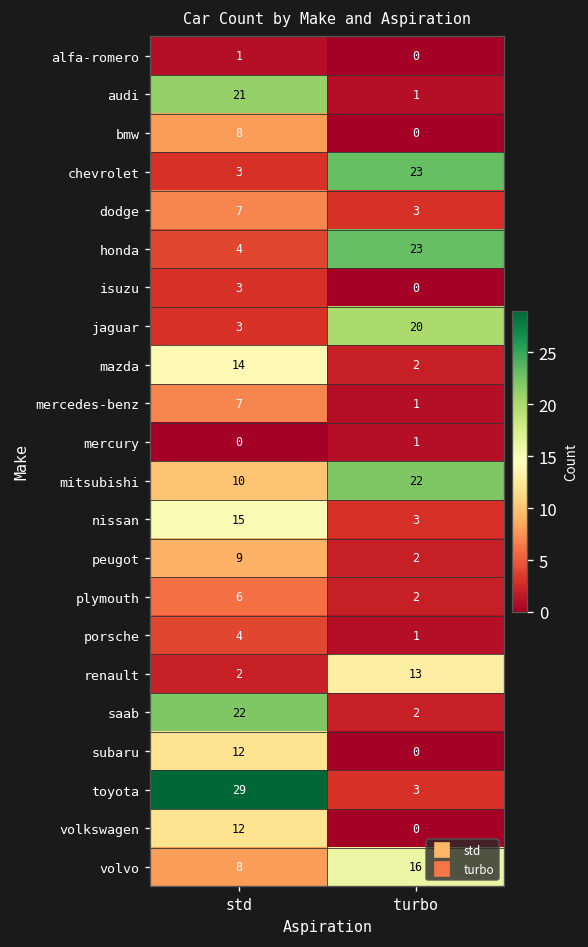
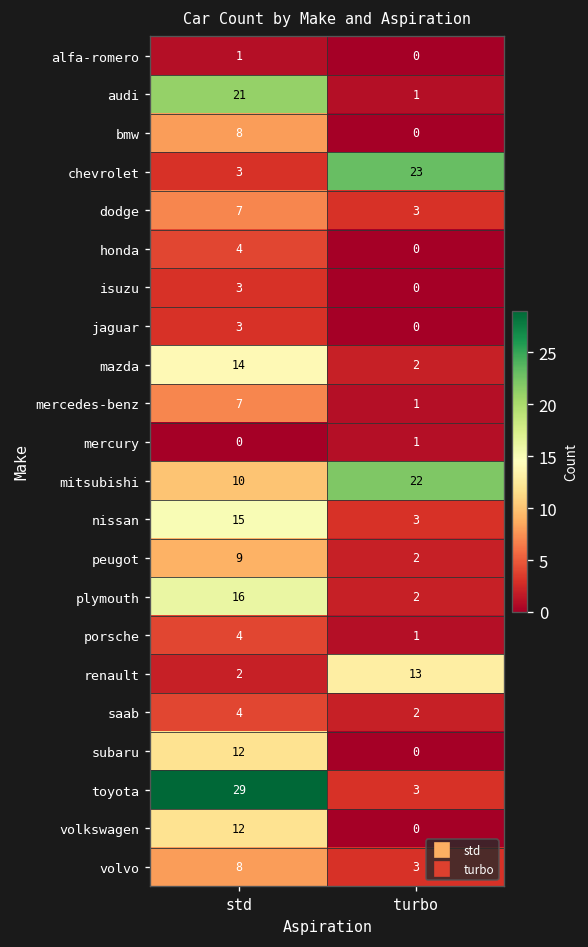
honda, turbo: 23 -> 0
jaguar, turbo: 20 -> 0
plymouth, std: 6 -> 16
saab, std: 22 -> 4
volvo, turbo: 16 -> 3
